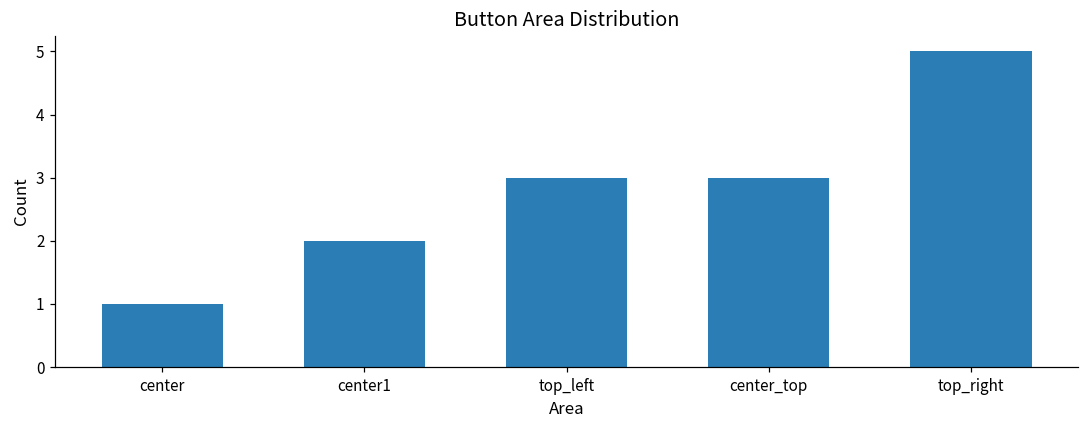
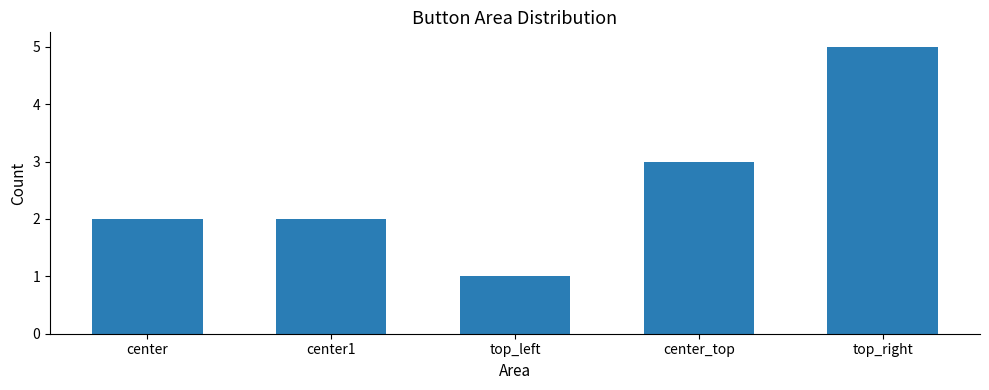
center: 1 -> 2
top_left: 3 -> 1
